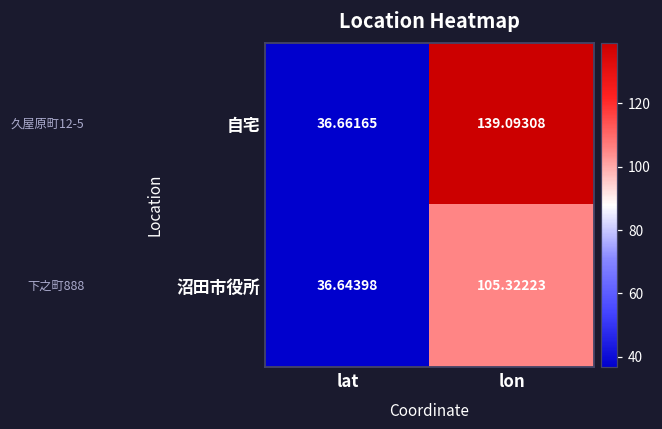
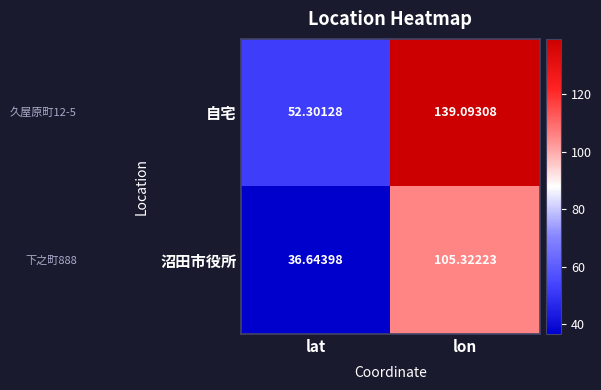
自宅, lat: 36.66165 -> 52.30128
